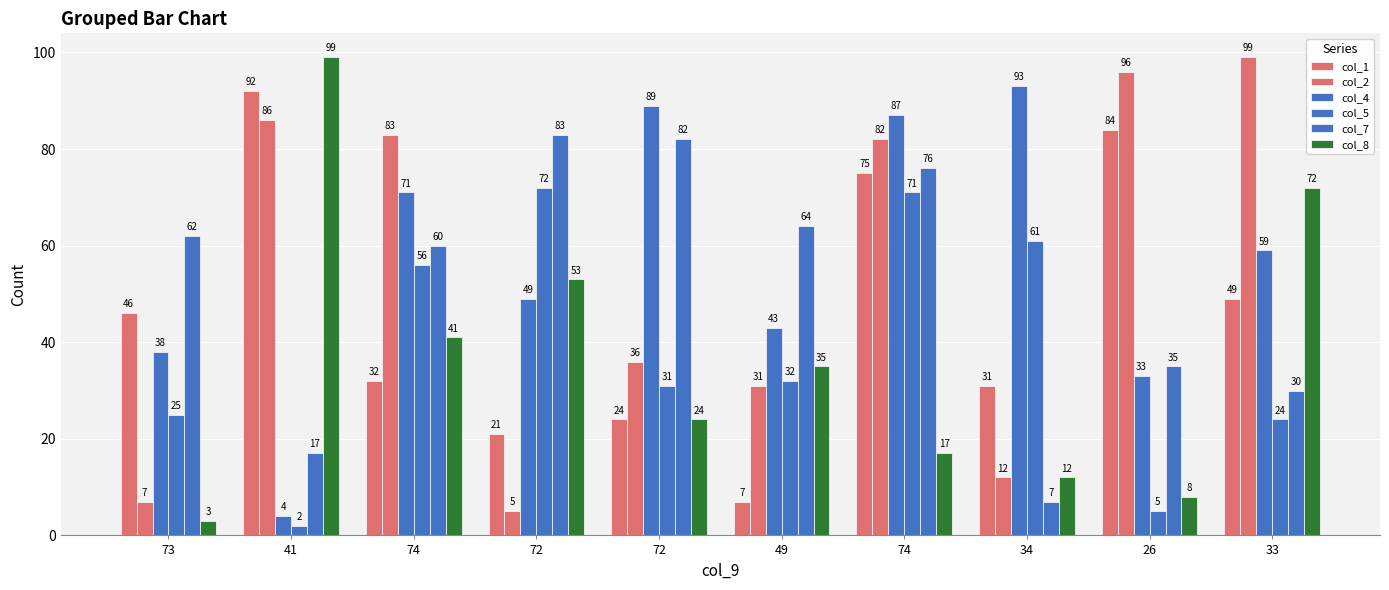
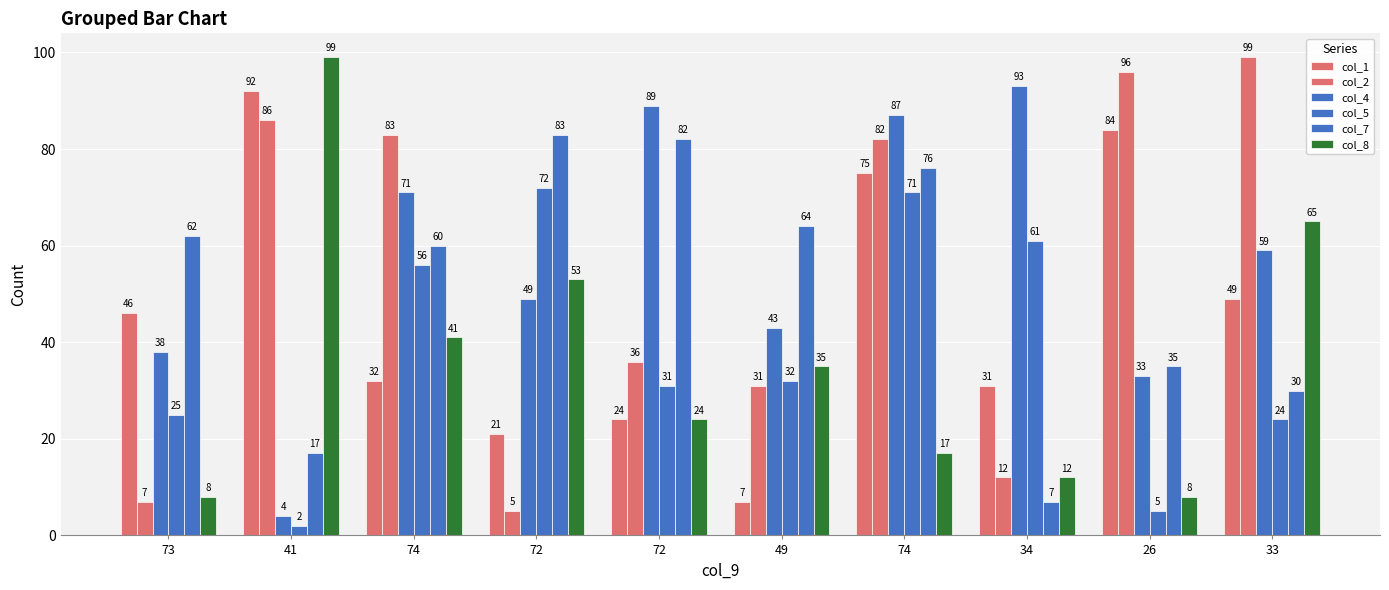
col_8, 73: 3 -> 8
col_8, 33: 72 -> 65
